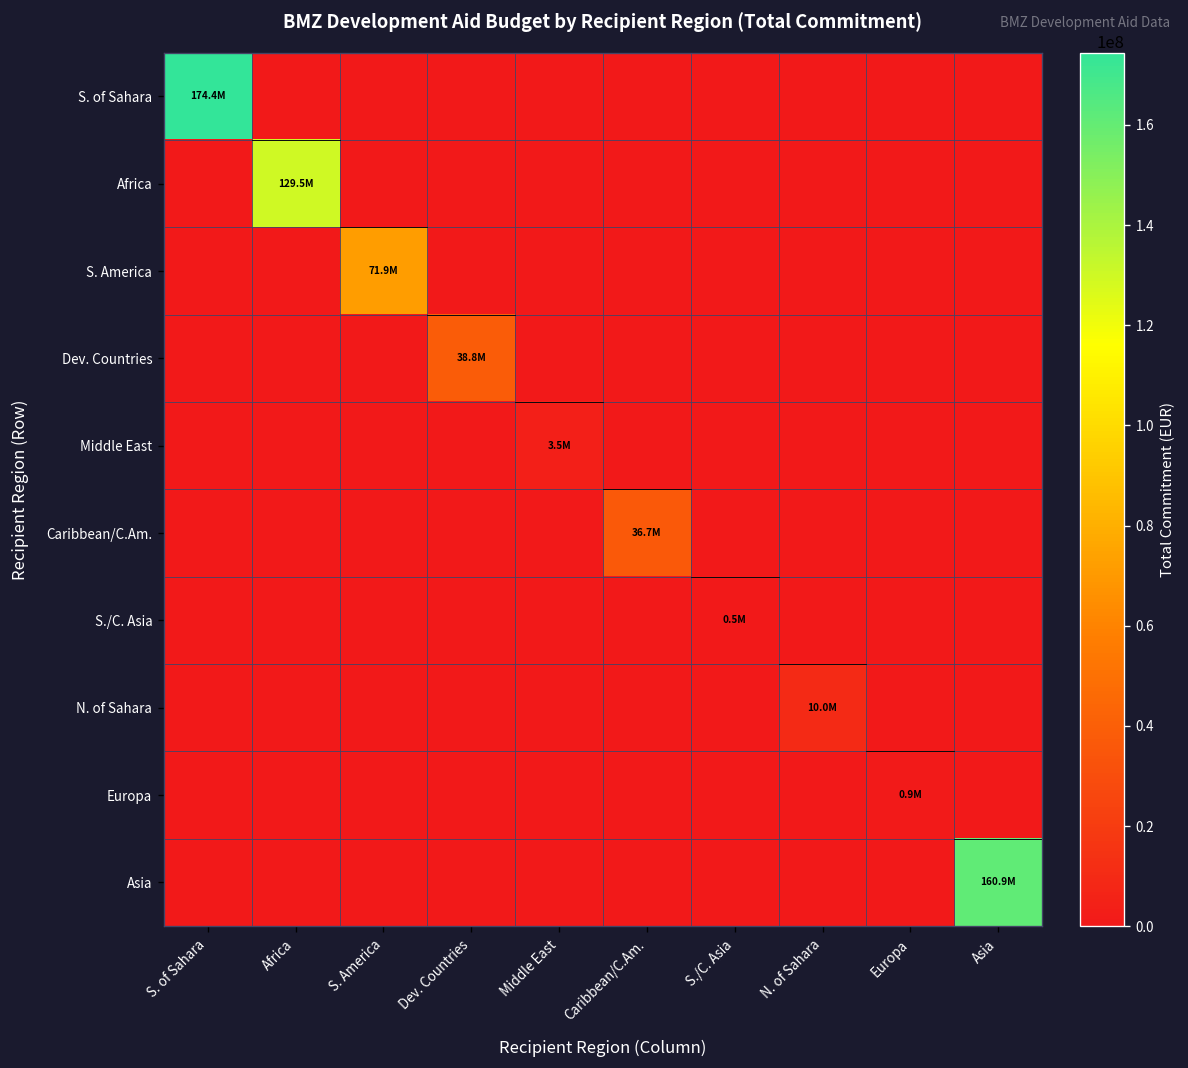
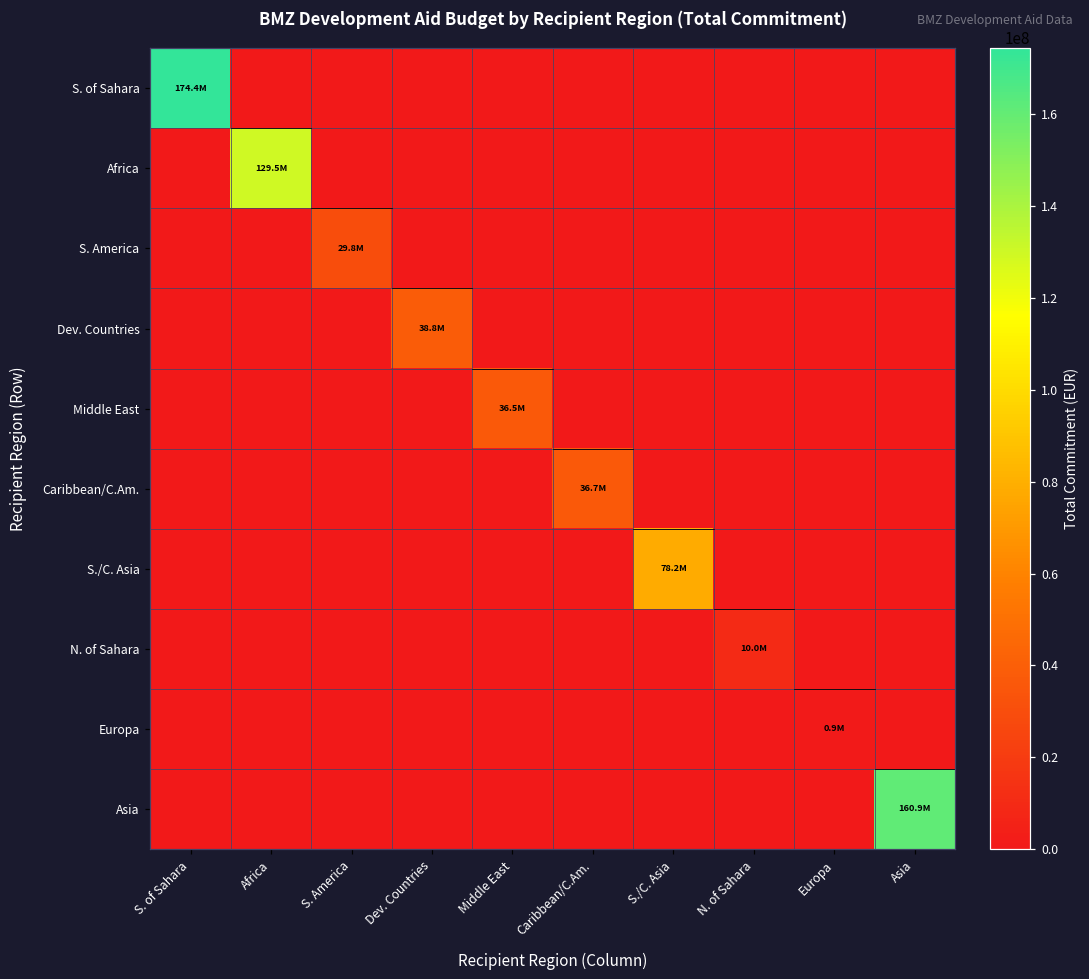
S. America, S. America: 71.9M -> 29.8M
Middle East, Middle East: 3.5M -> 36.5M
S./C. Asia, S./C. Asia: 0.5M -> 78.2M
